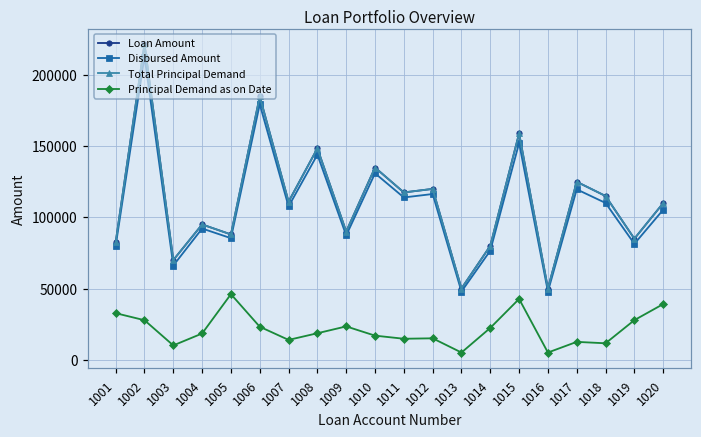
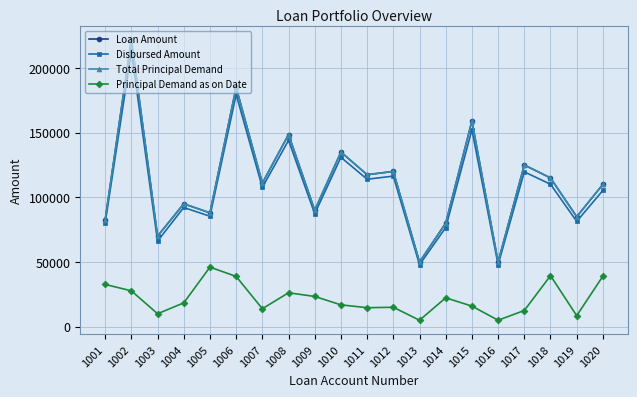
Principal Demand as on Date, 1006: 23000 -> 39000
Principal Demand as on Date, 1008: 19000 -> 26000
Principal Demand as on Date, 1015: 43000 -> 16000
Principal Demand as on Date, 1018: 12000 -> 39000
Principal Demand as on Date, 1019: 28000 -> 9000
